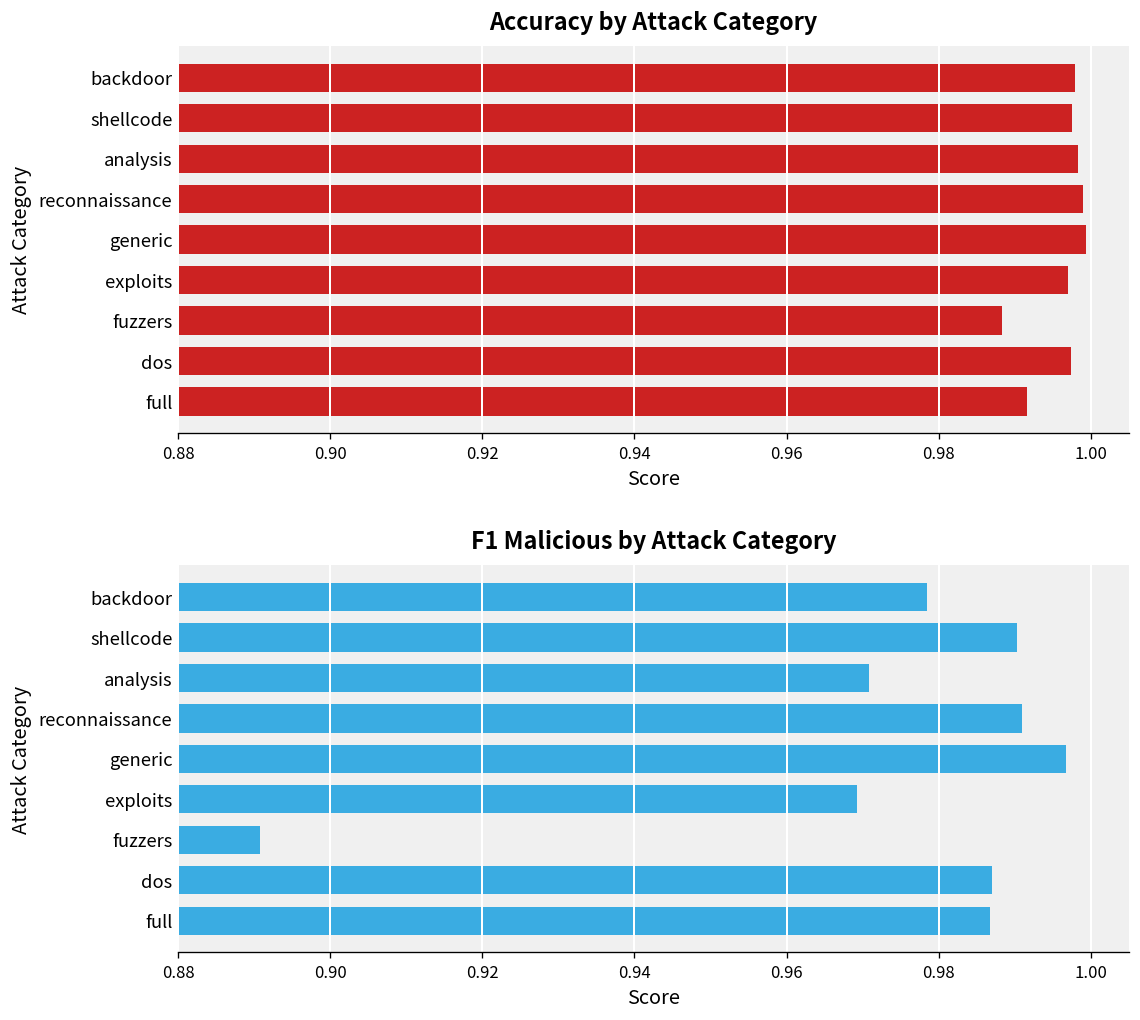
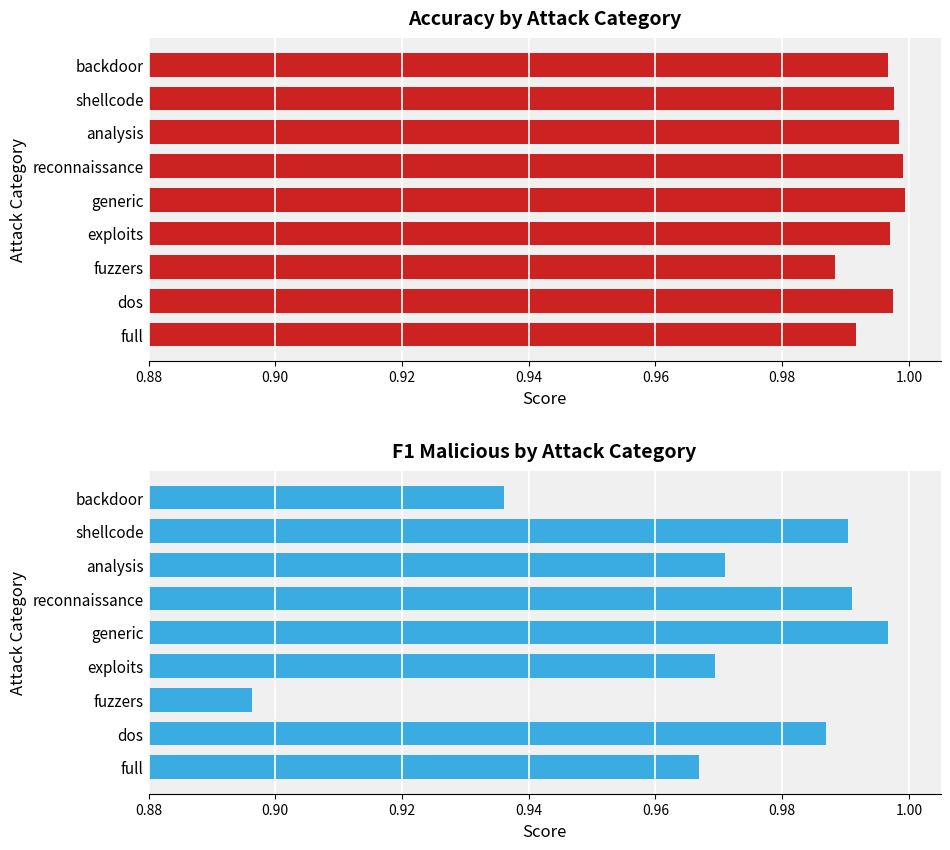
Accuracy by Attack Category, backdoor: 0.998 -> 0.997
F1 Malicious by Attack Category, backdoor: 0.979 -> 0.936
F1 Malicious by Attack Category, fuzzers: 0.891 -> 0.896
F1 Malicious by Attack Category, full: 0.987 -> 0.967
